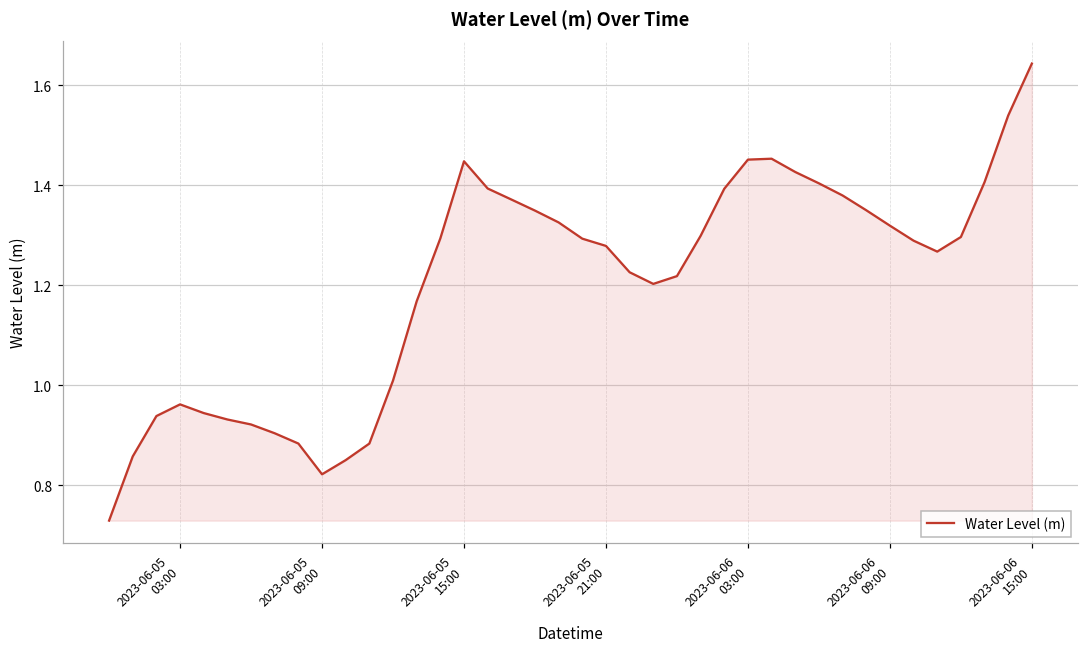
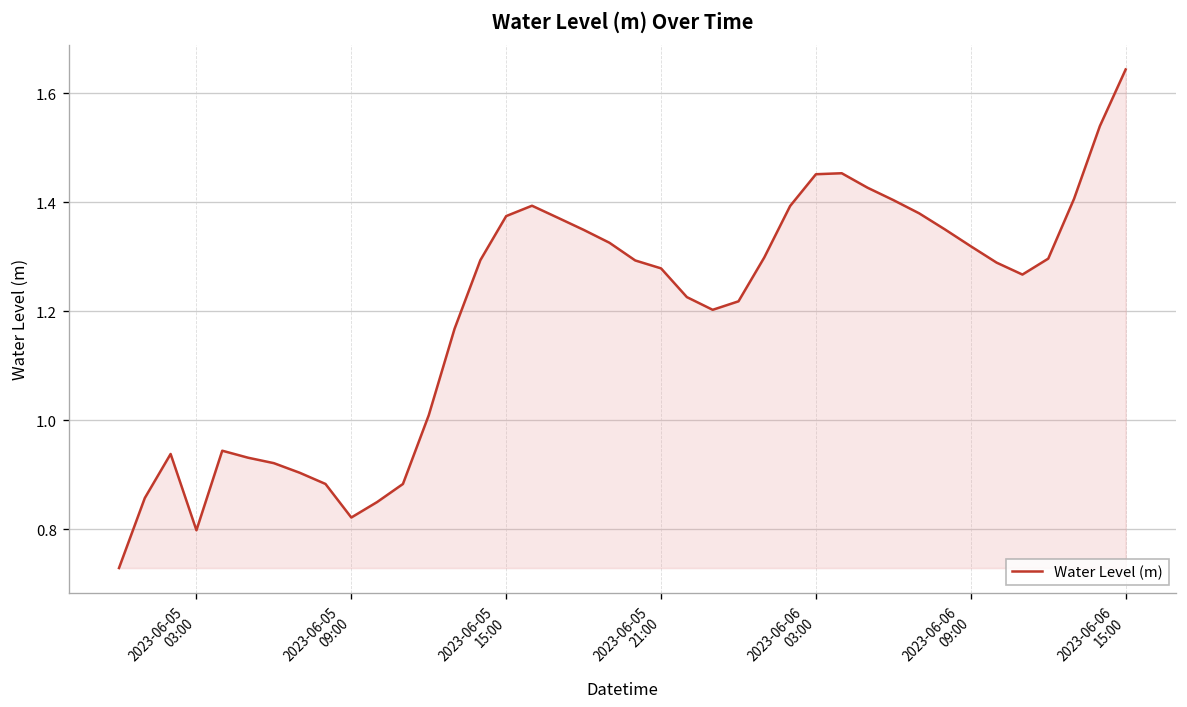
2023-06-05 03:00: 0.96 -> 0.80
2023-06-05 15:00: 1.45 -> 1.37
